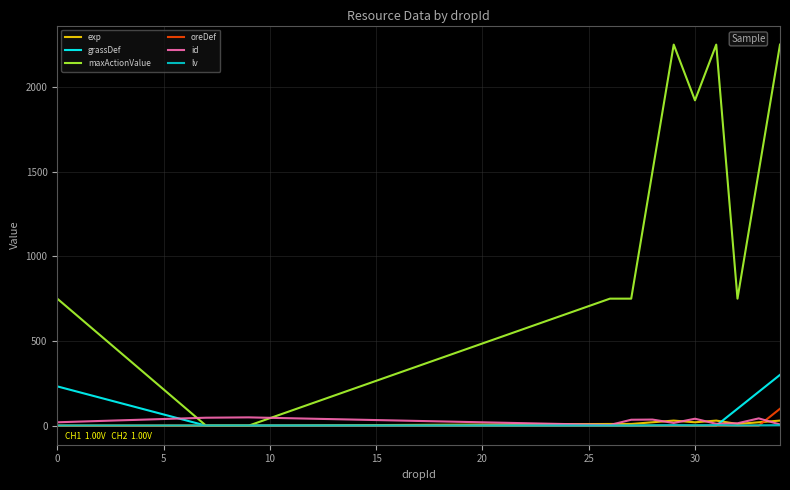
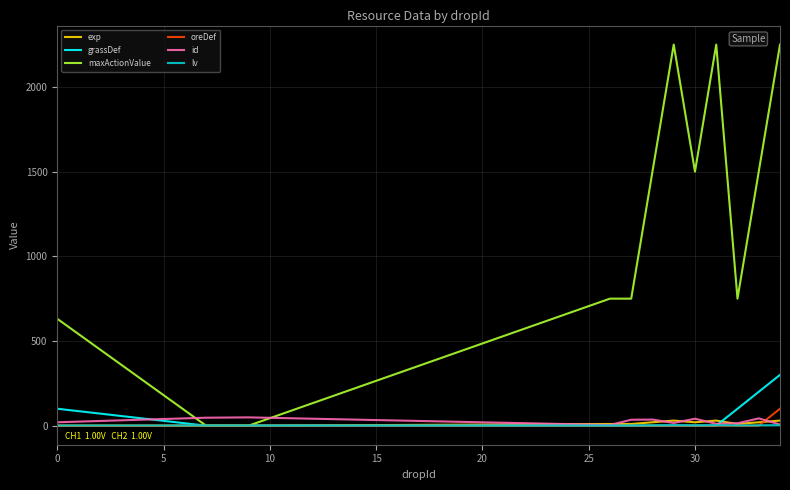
grassDef, 0: 230 -> 100
maxActionValue, 0: 750 -> 630
maxActionValue, 30: 1920 -> 1500
